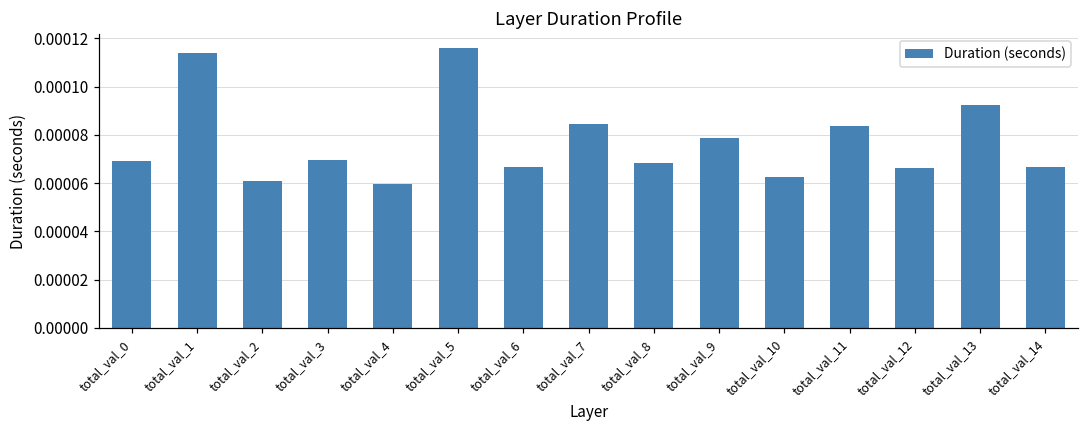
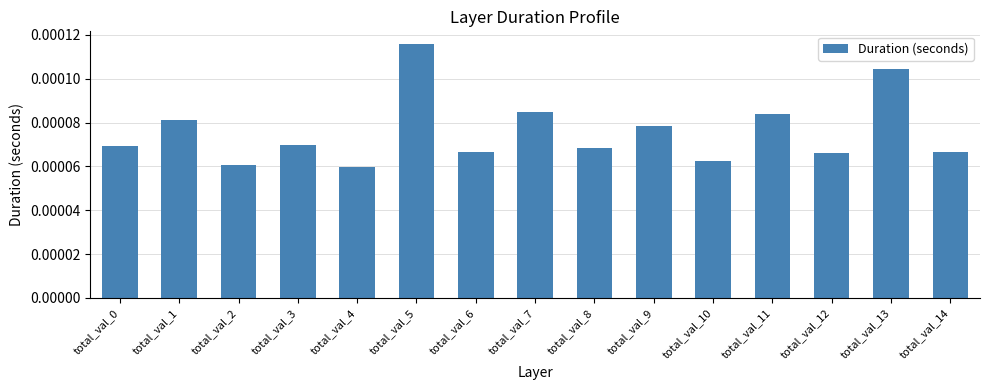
total_val_1: 0.000114 -> 0.000081
total_val_13: 0.000092 -> 0.000105
